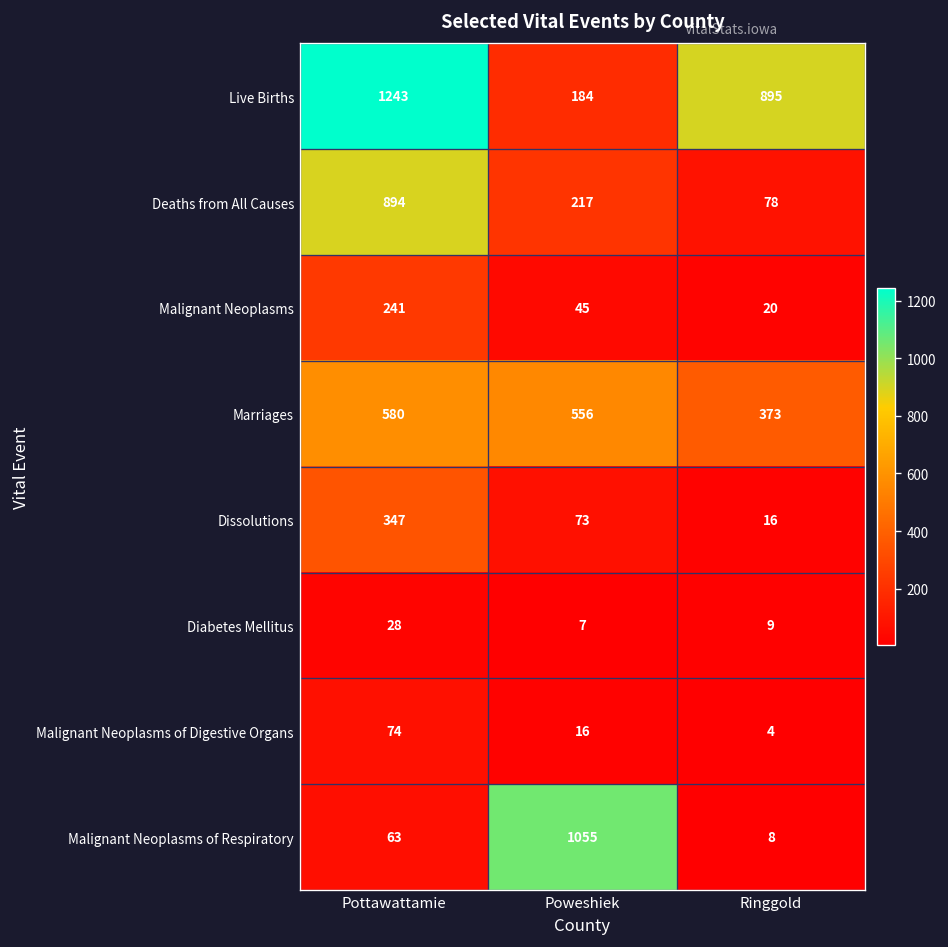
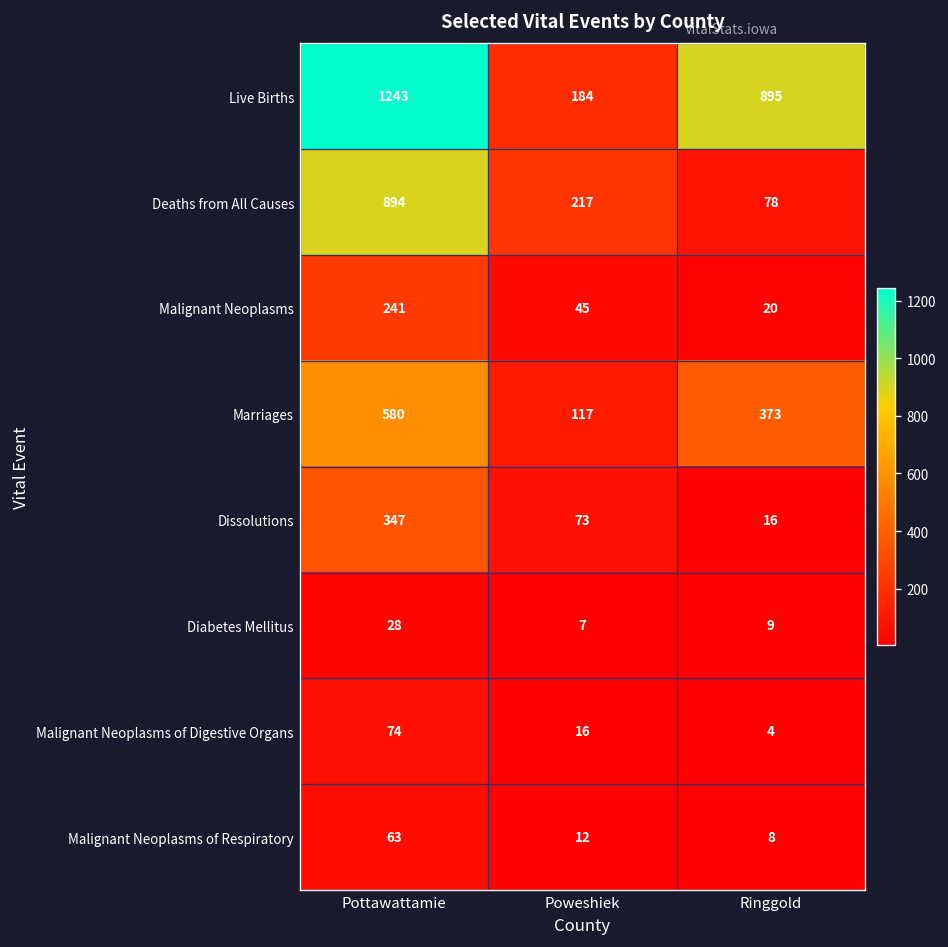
Marriages, Poweshiek: 556 -> 117
Malignant Neoplasms of Respiratory, Poweshiek: 1055 -> 12
